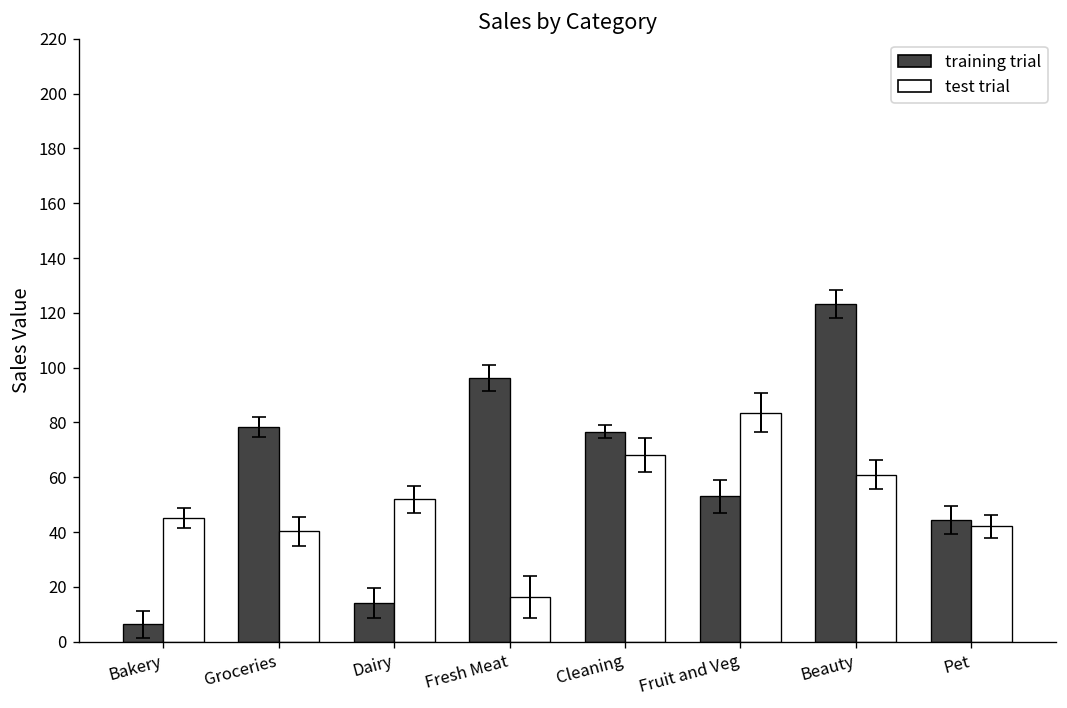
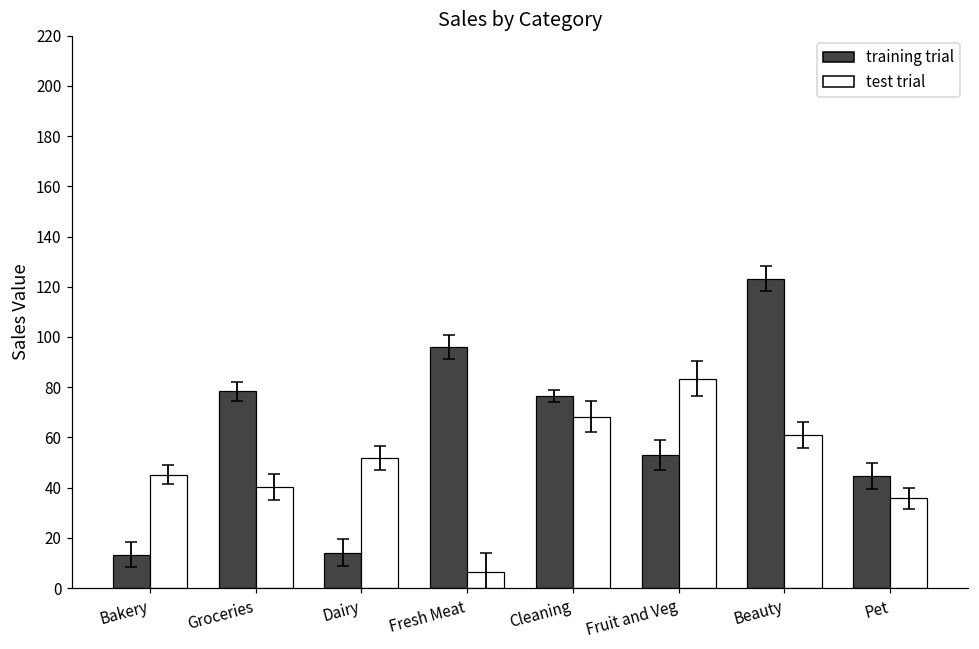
training trial, Bakery: 6 -> 13
test trial, Fresh Meat: 16 -> 6
test trial, Pet: 42 -> 36
